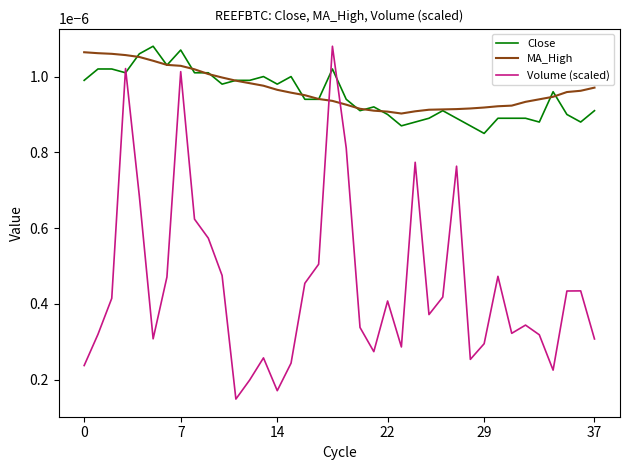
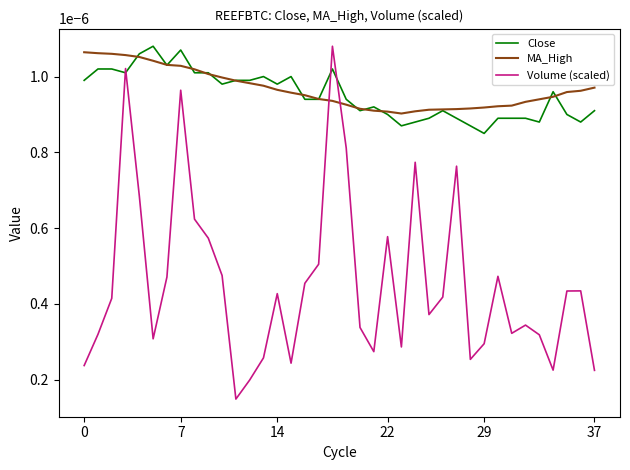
Volume (scaled), 7: 0.00000101 -> 0.00000096
Volume (scaled), 14: 0.00000017 -> 0.00000043
Volume (scaled), 22: 0.00000041 -> 0.00000058
Volume (scaled), 37: 0.00000031 -> 0.00000022
